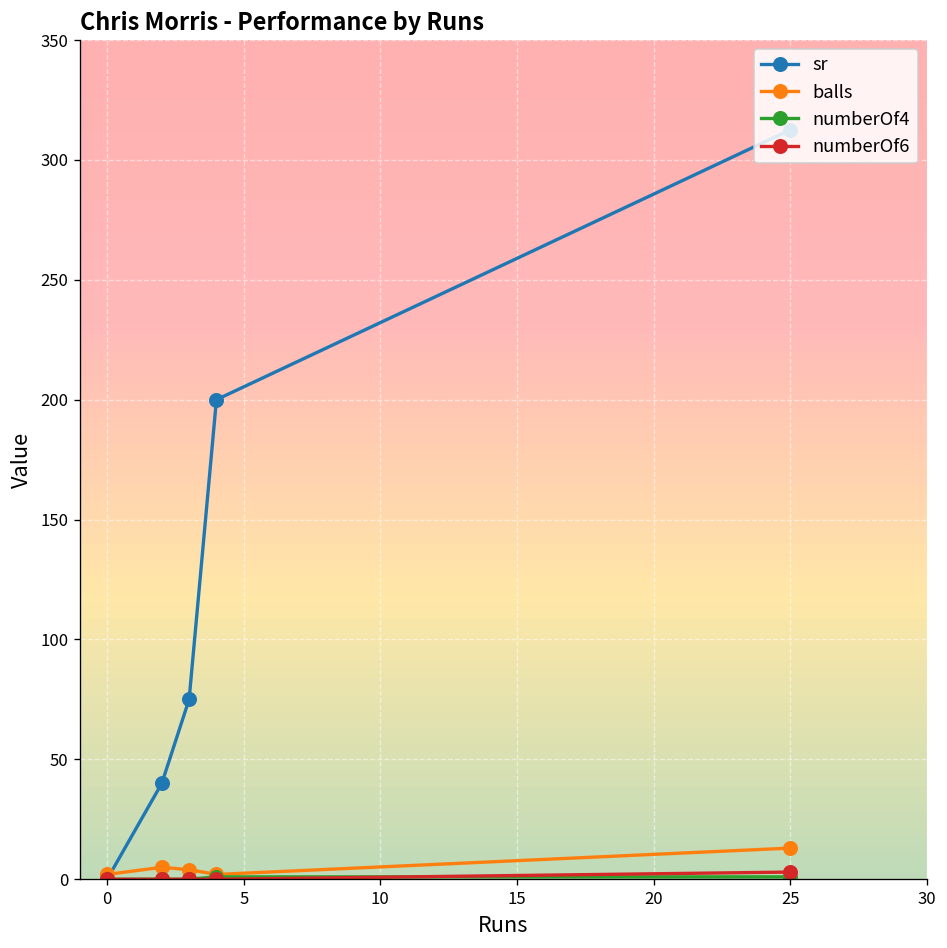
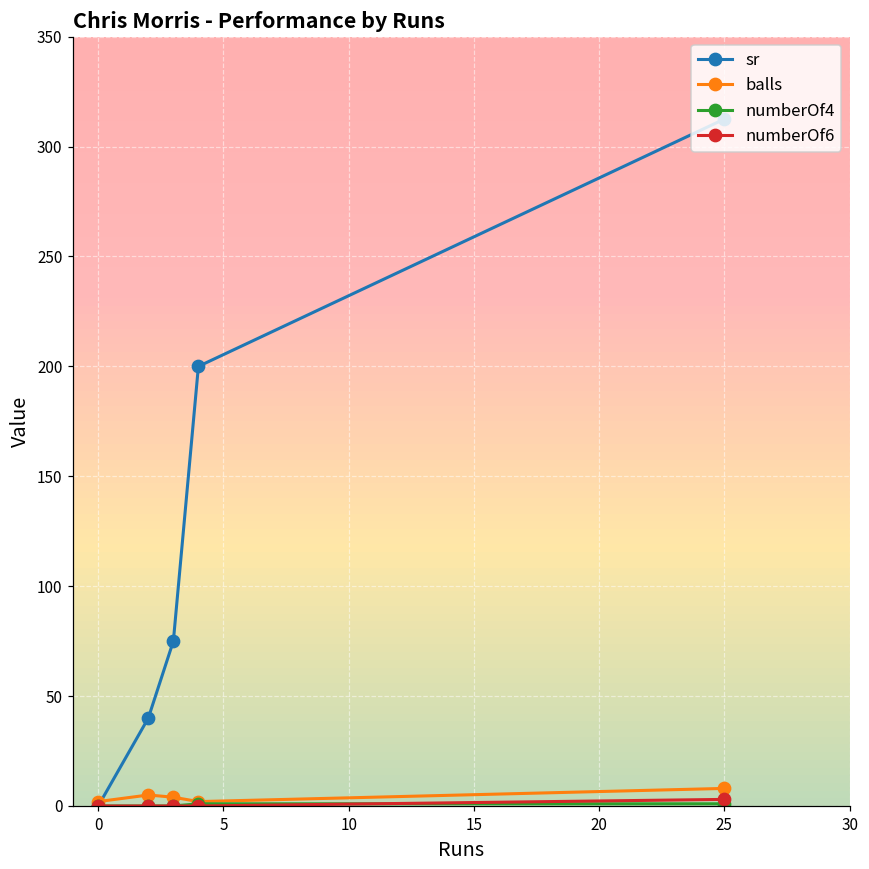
balls, 25: 13 -> 8
